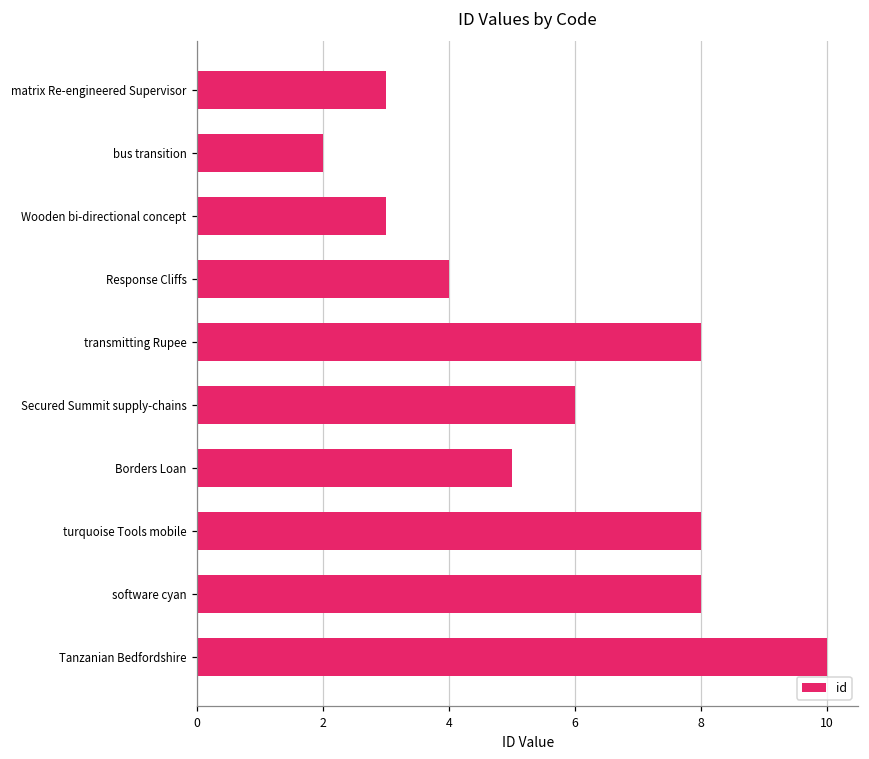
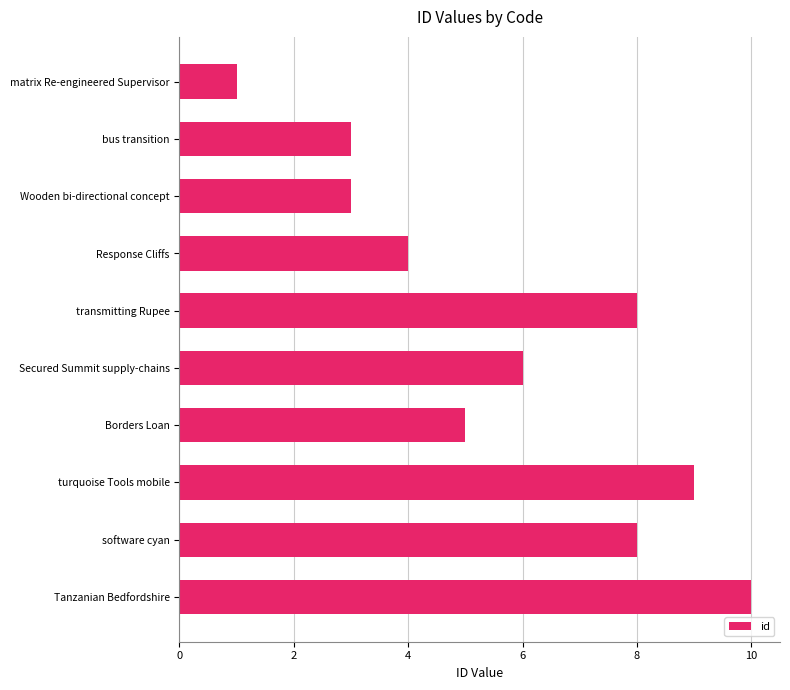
matrix Re-engineered Supervisor: 3 -> 1
bus transition: 2 -> 3
turquoise Tools mobile: 8 -> 9
